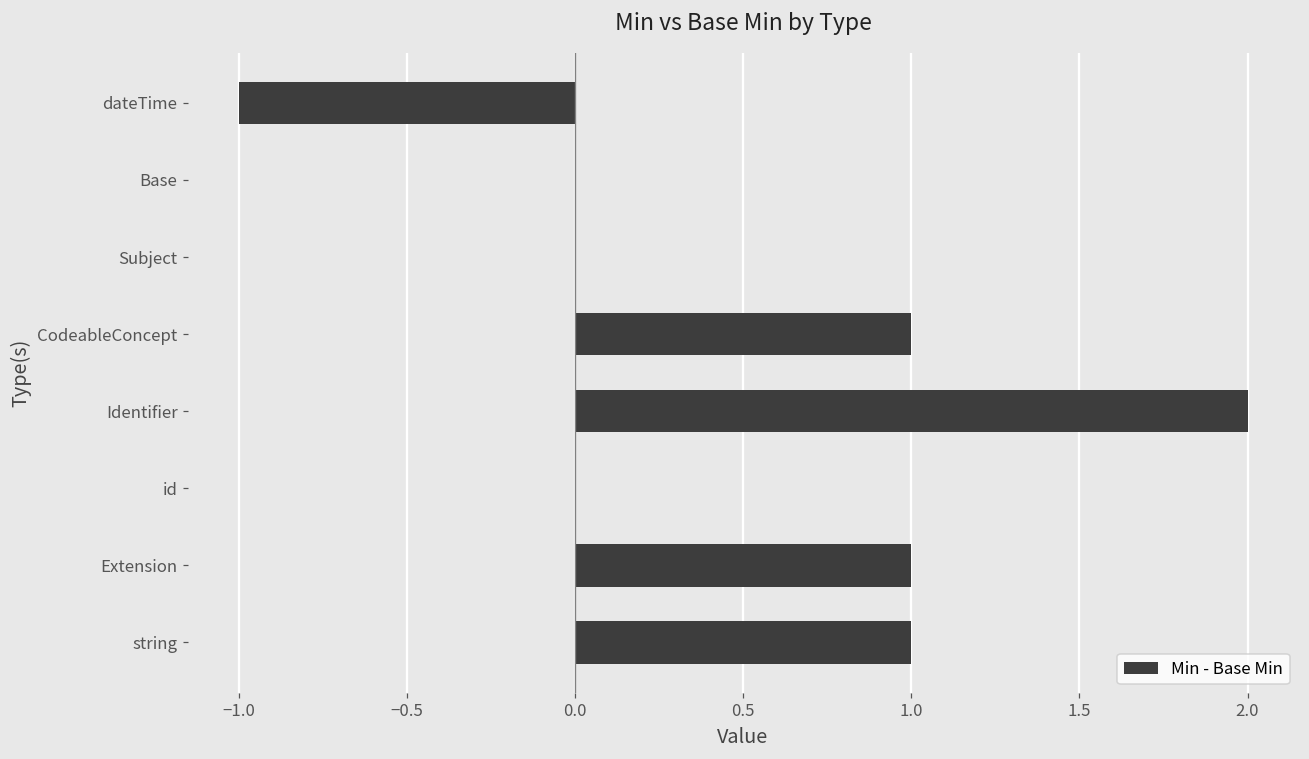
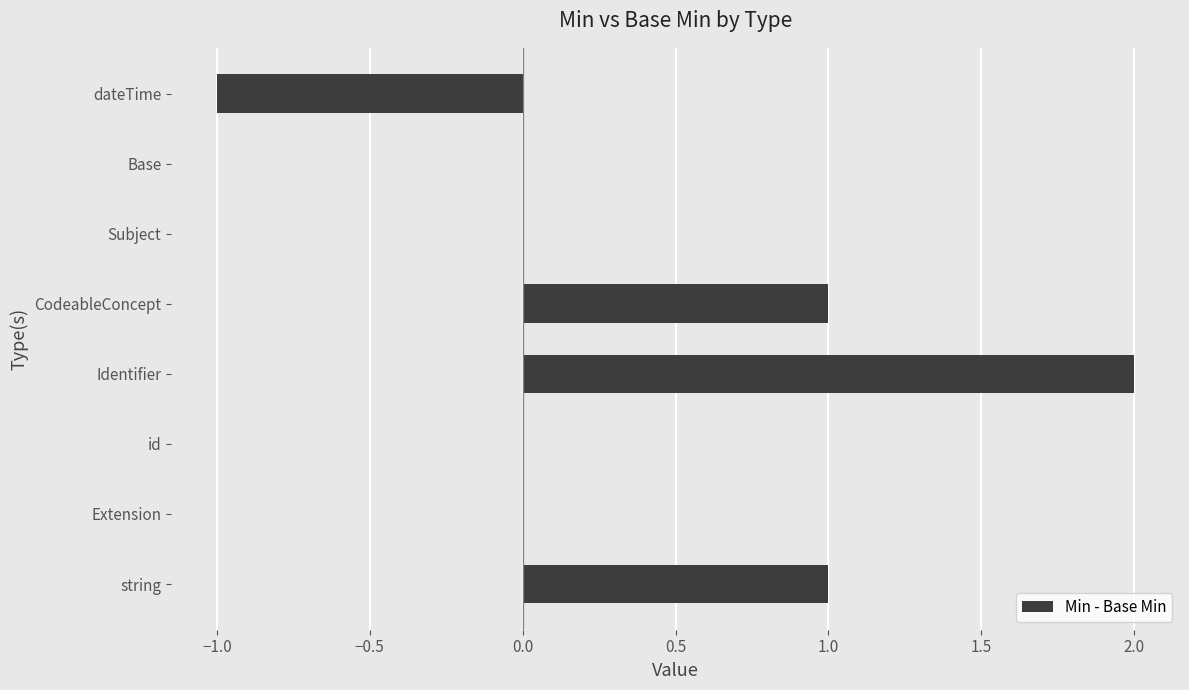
Extension: 1 -> 0
